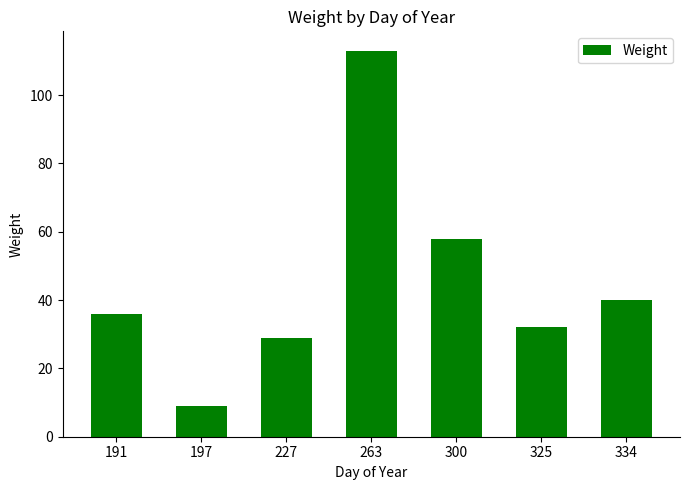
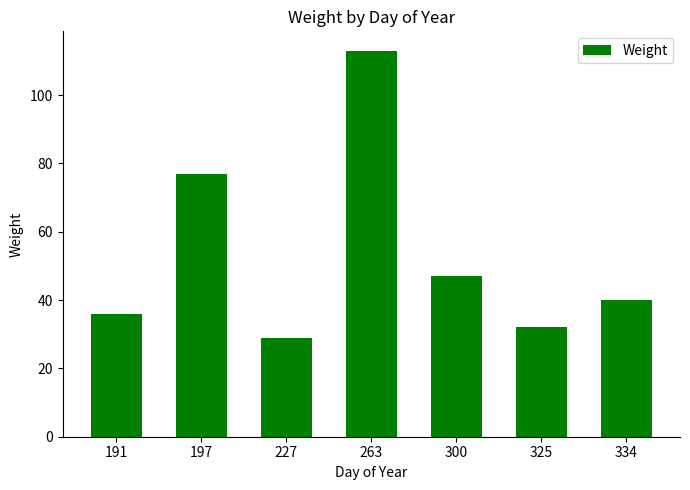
197: 9 -> 77
300: 58 -> 47
